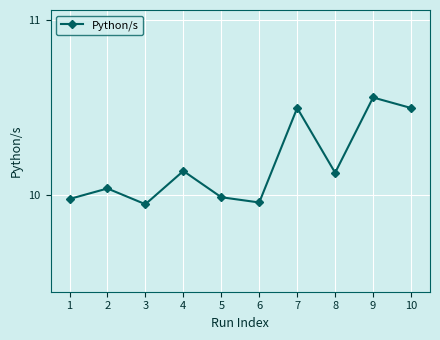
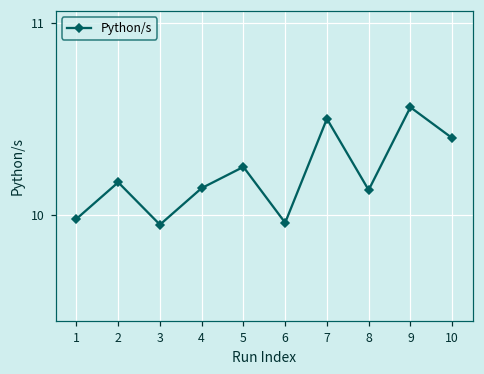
2: 10.04 -> 10.17
5: 9.99 -> 10.25
10: 10.5 -> 10.4
